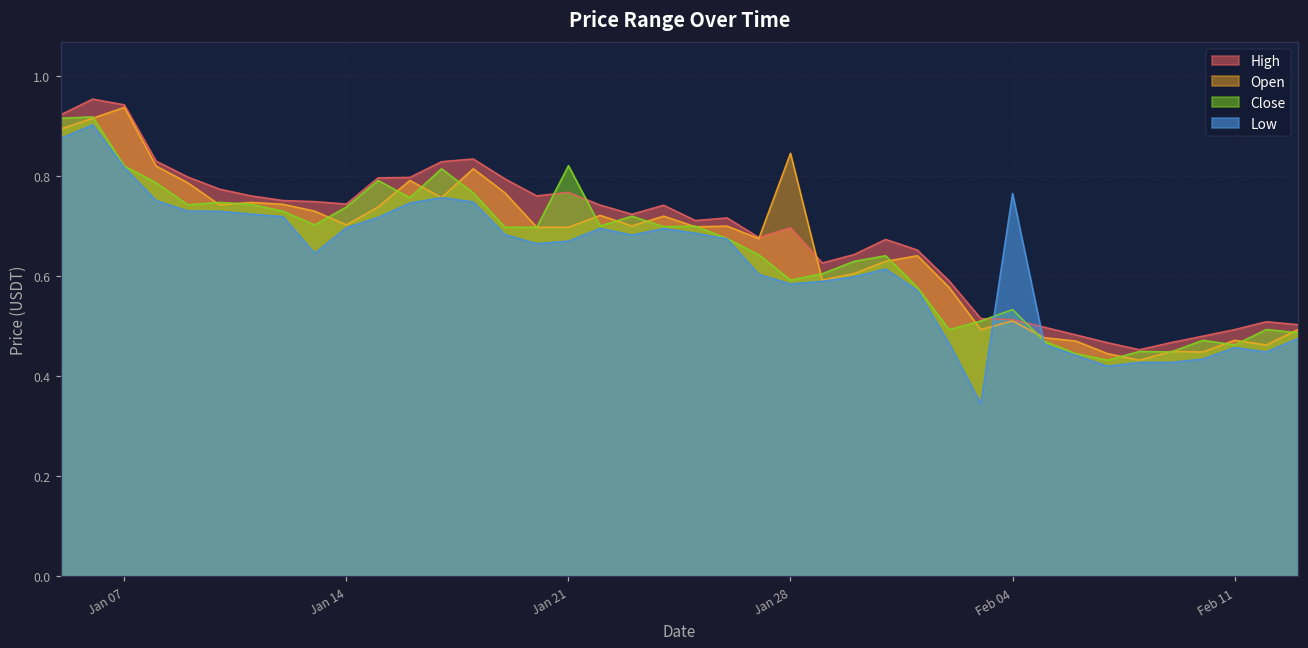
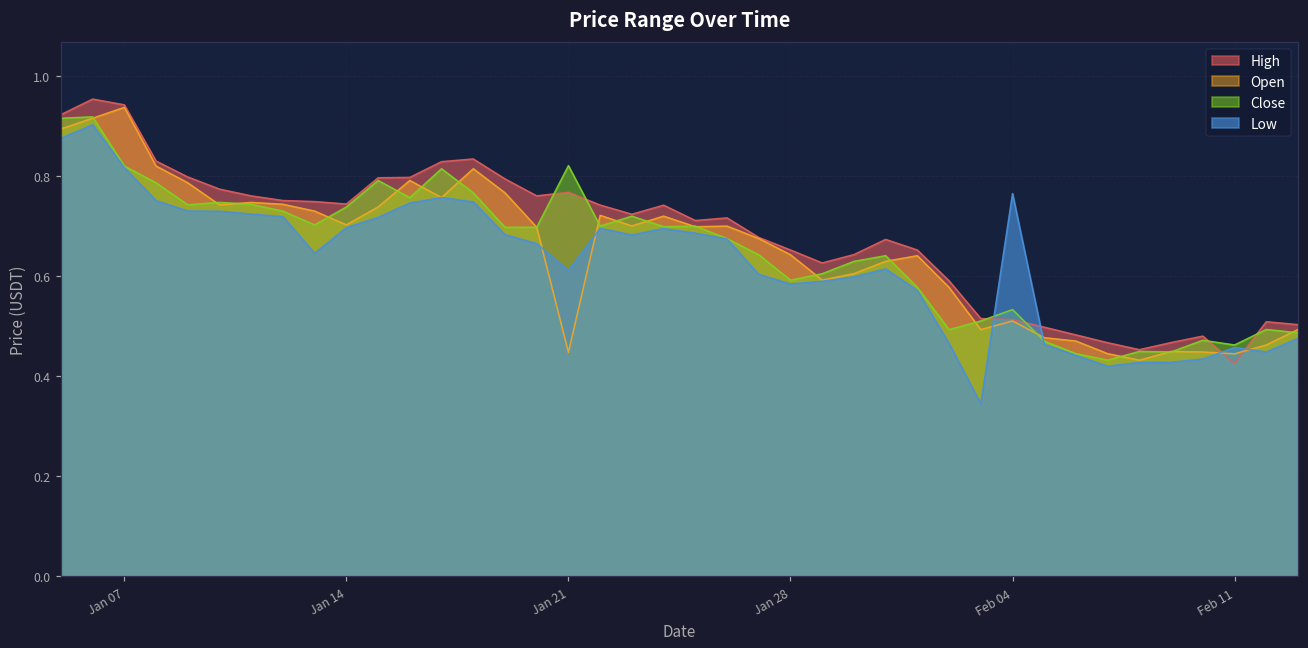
Open, Jan 21: 0.70 -> 0.45
Low, Jan 21: 0.67 -> 0.61
High, Jan 28: 0.70 -> 0.65
Open, Jan 28: 0.85 -> 0.64
High, Feb 11: 0.49 -> 0.43
Open, Feb 11: 0.47 -> 0.45
